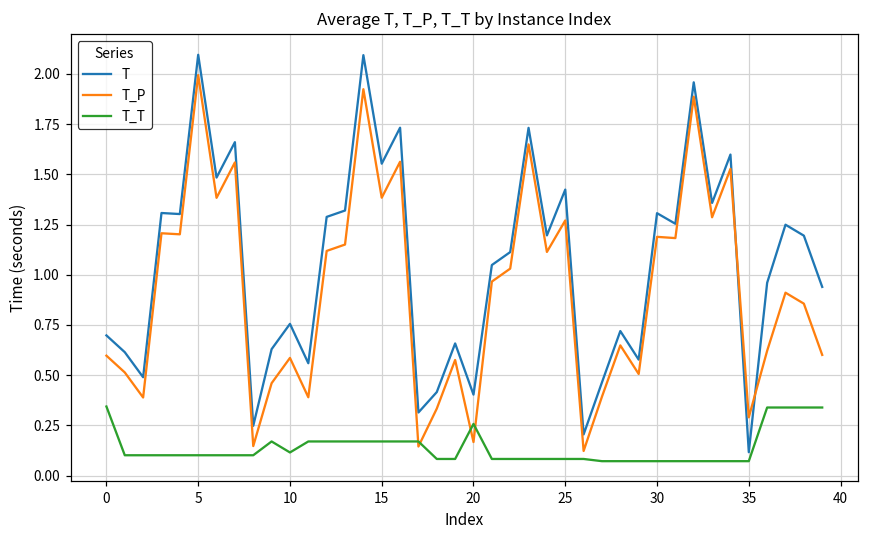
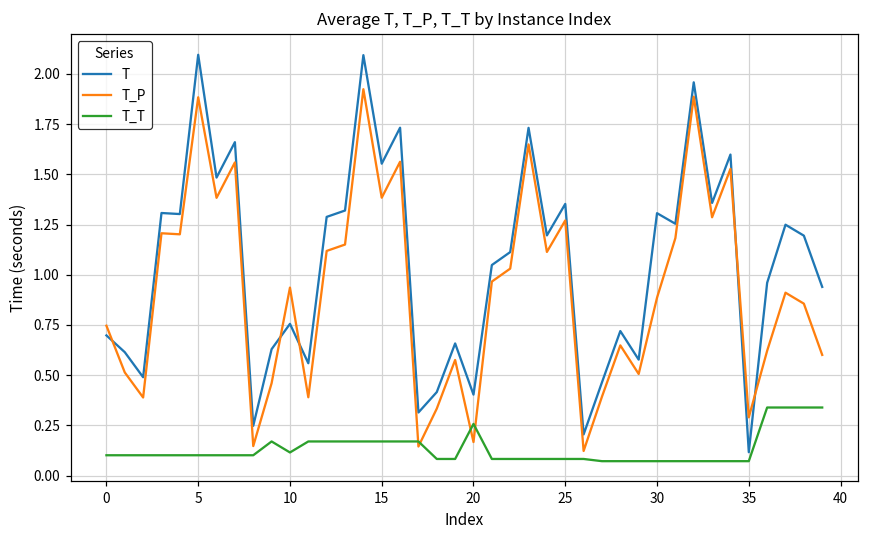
T_P, 0: 0.60 -> 0.75
T_T, 0: 0.34 -> 0.10
T_P, 5: 1.99 -> 1.88
T_P, 10: 0.59 -> 0.94
T, 25: 1.42 -> 1.35
T_P, 30: 1.19 -> 0.89
